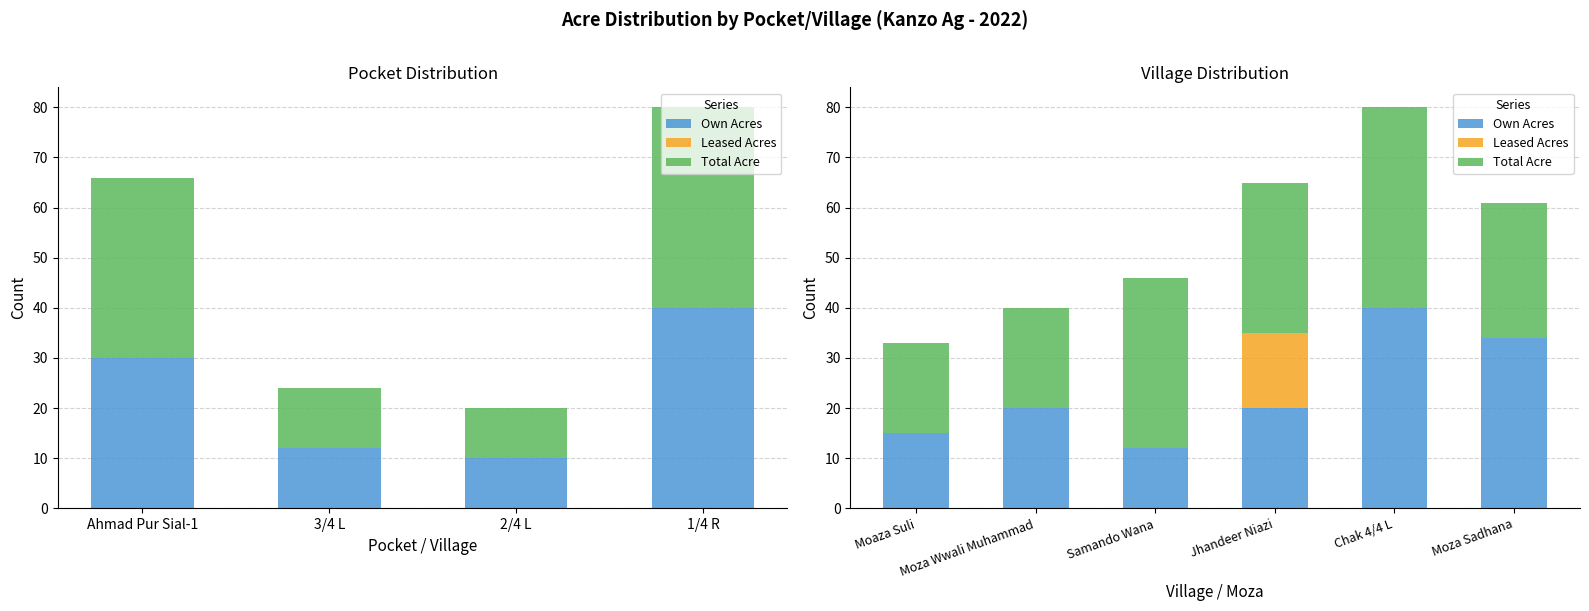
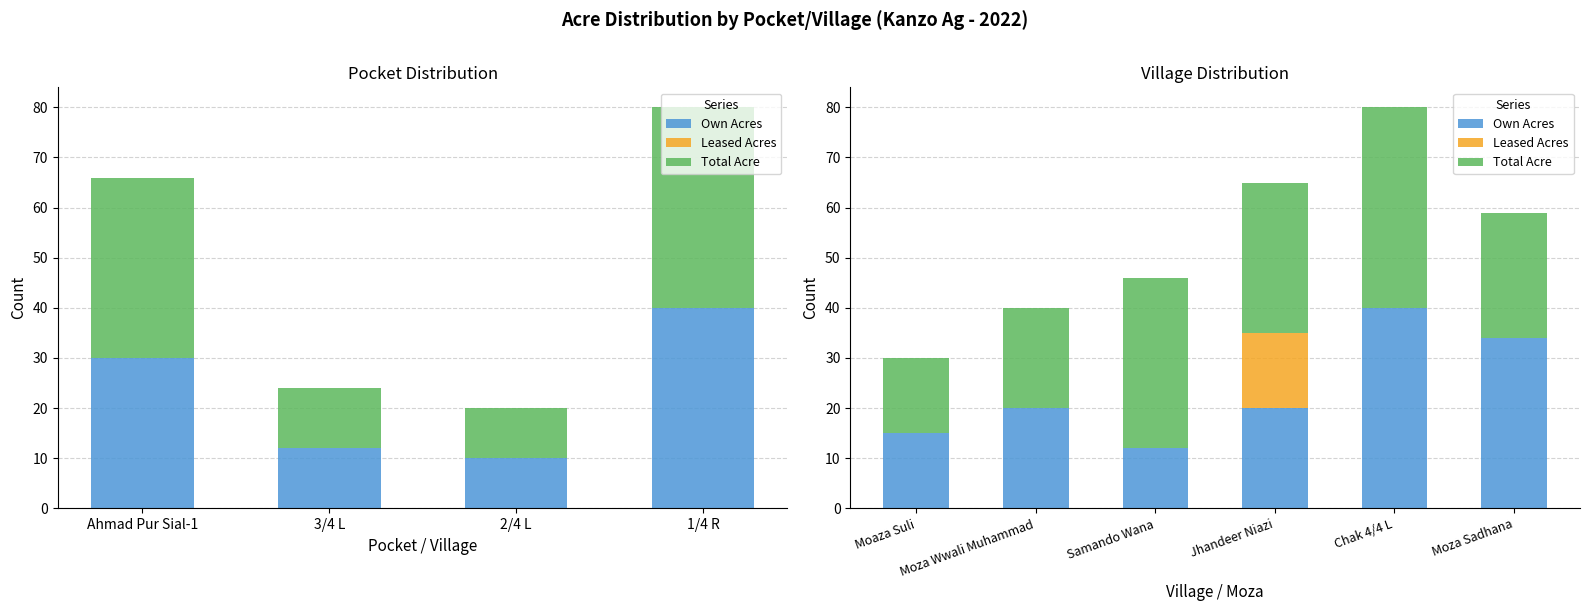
Village Distribution, Total Acre, Moaza Suli: 18 -> 15
Village Distribution, Total Acre, Moza Sadhana: 27 -> 25
